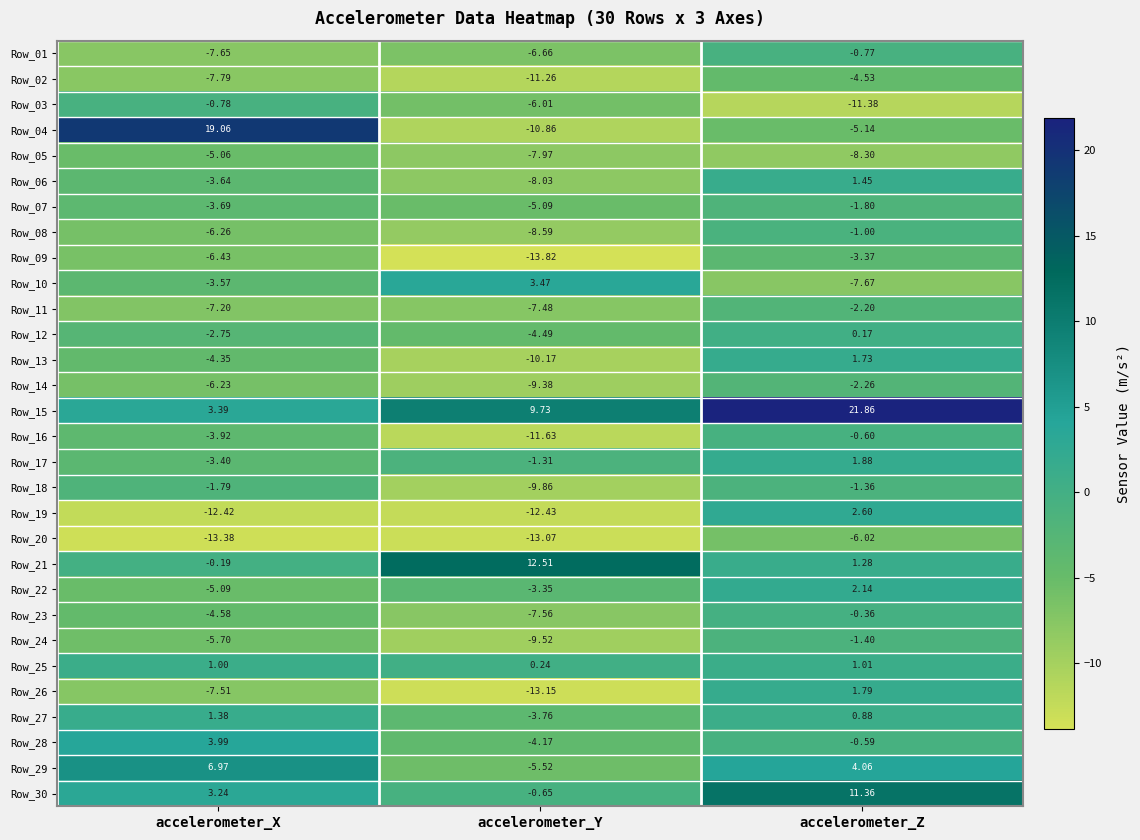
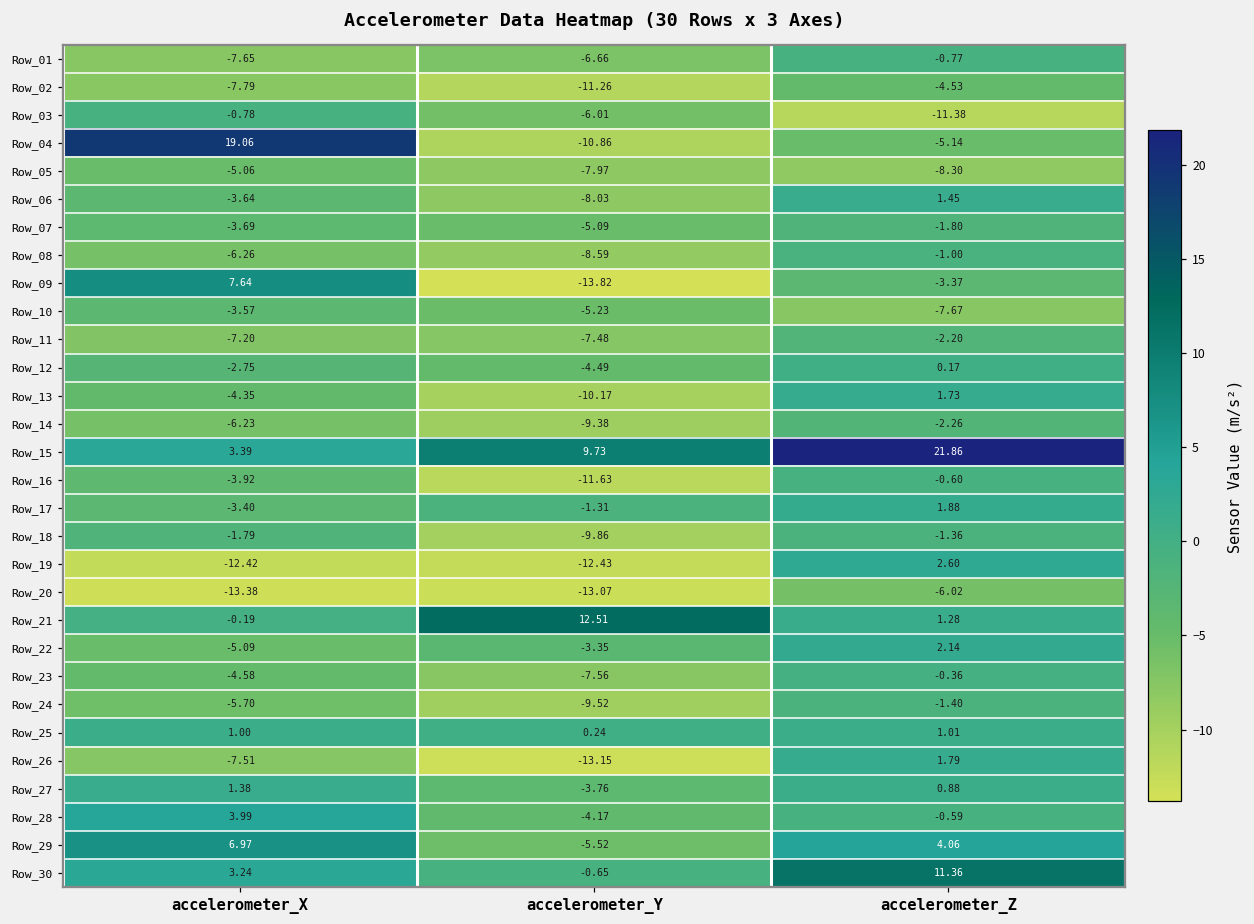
Row_09, accelerometer_X: -6.43 -> 7.64
Row_10, accelerometer_Y: 3.47 -> -5.23
